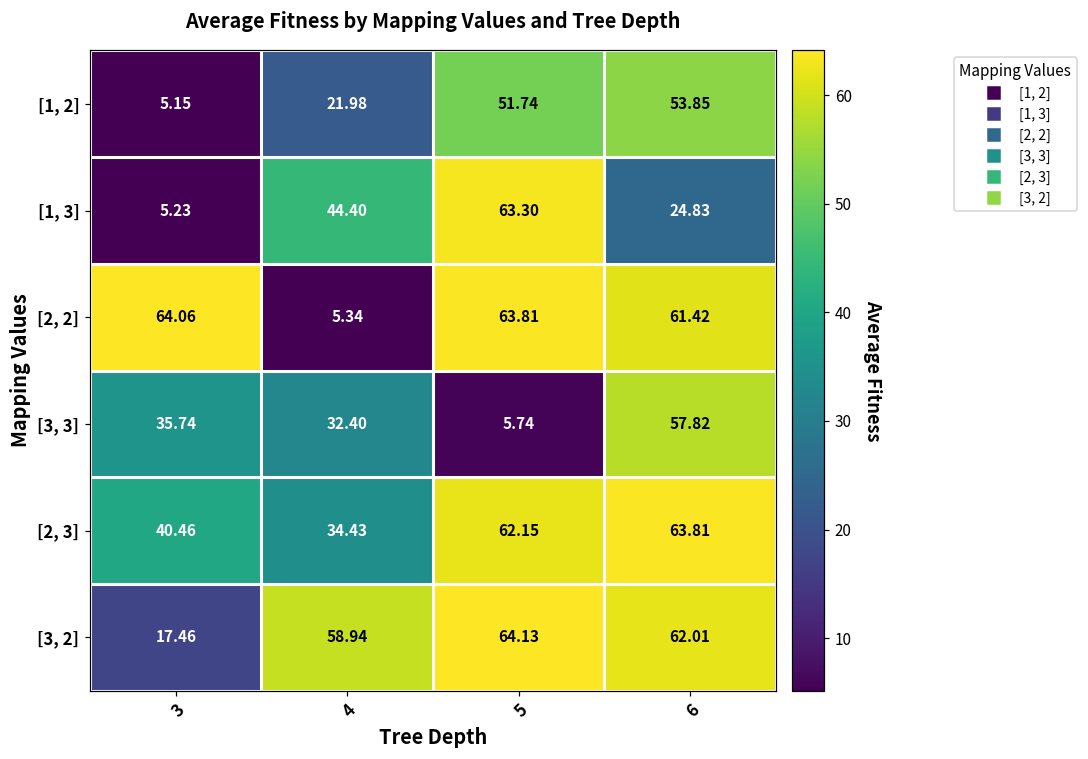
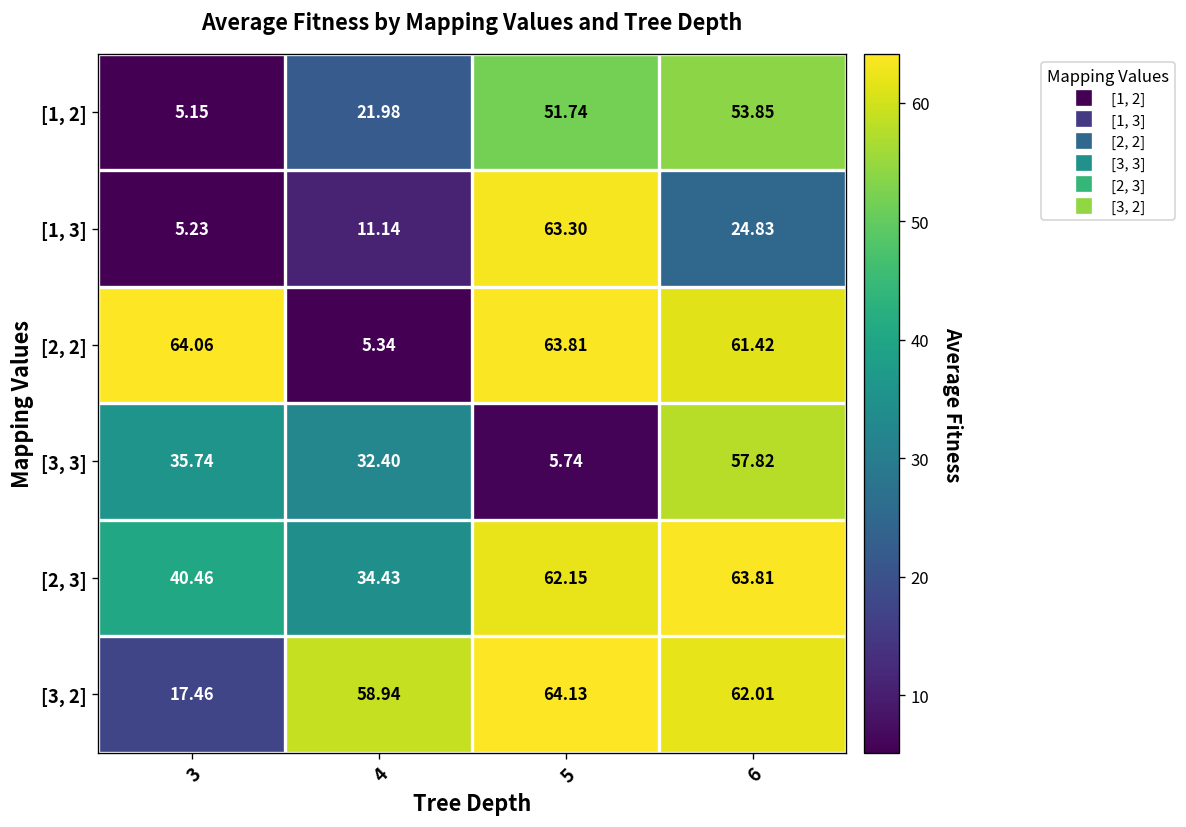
[1, 3], 4: 44.40 -> 11.14
